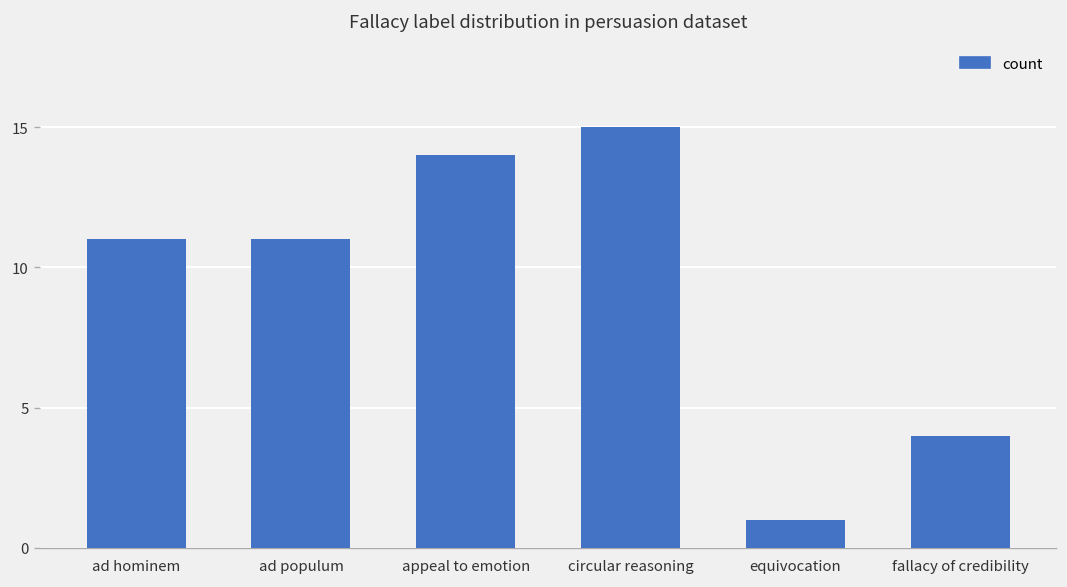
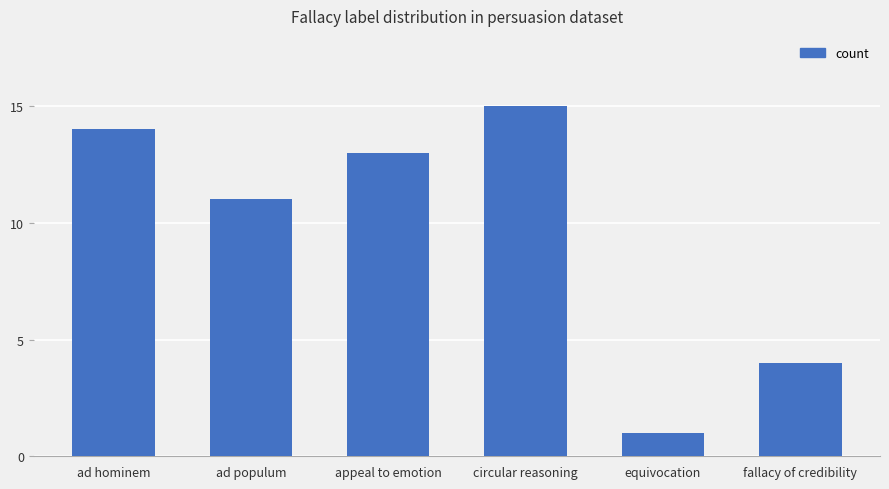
ad hominem: 11 -> 14
appeal to emotion: 14 -> 13
